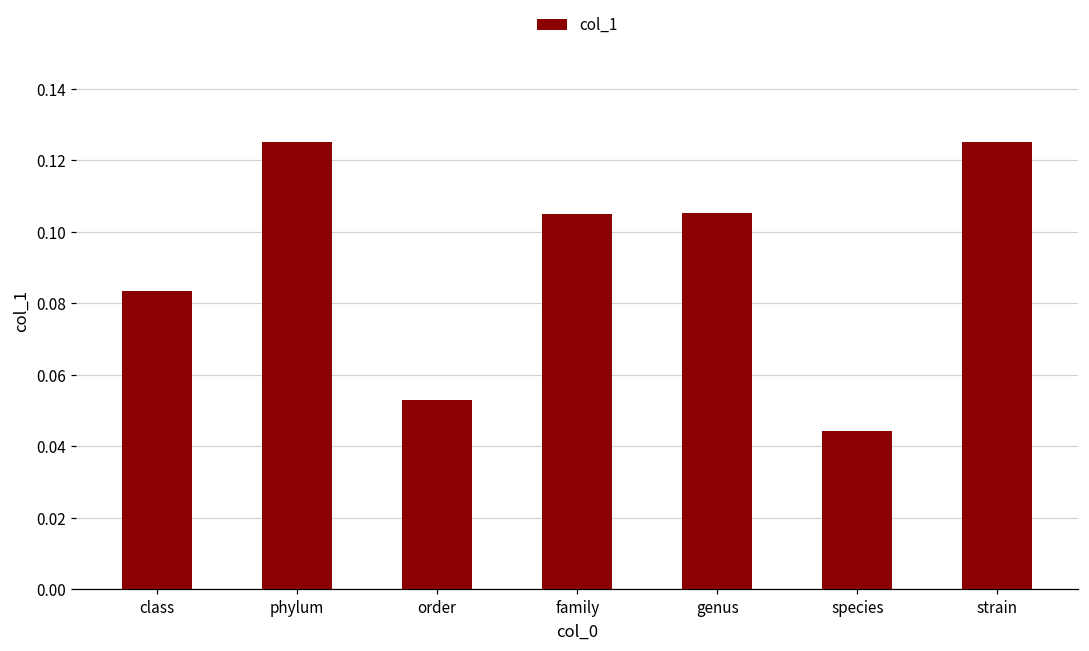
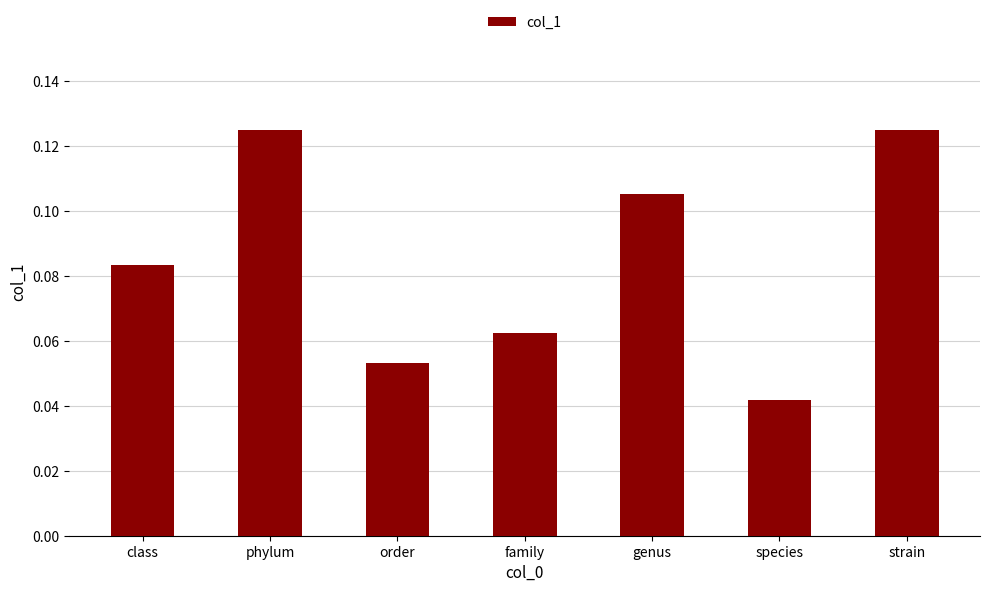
family: 0.105 -> 0.063
species: 0.044 -> 0.042
